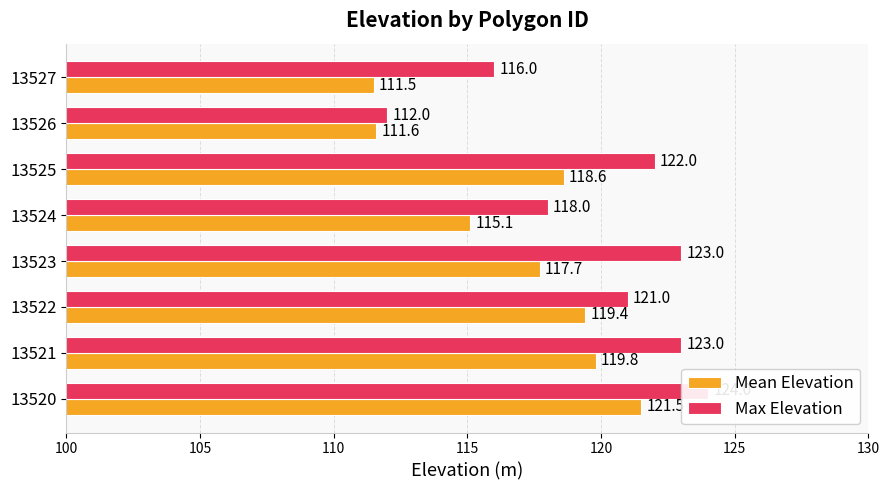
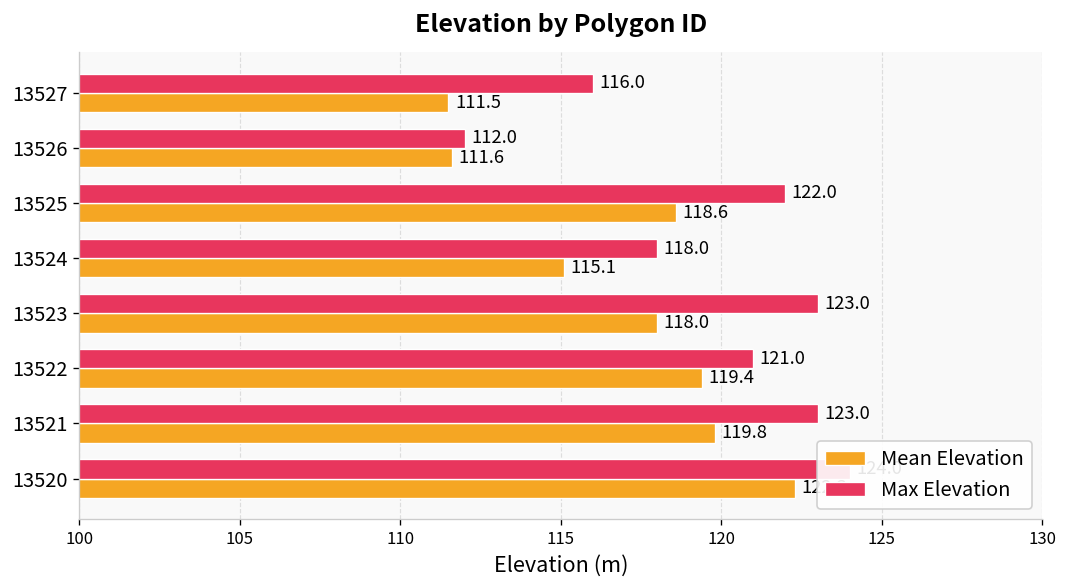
Mean Elevation, 13523: 117.7 -> 118.0
Mean Elevation, 13520: 121.5 -> 122.3
